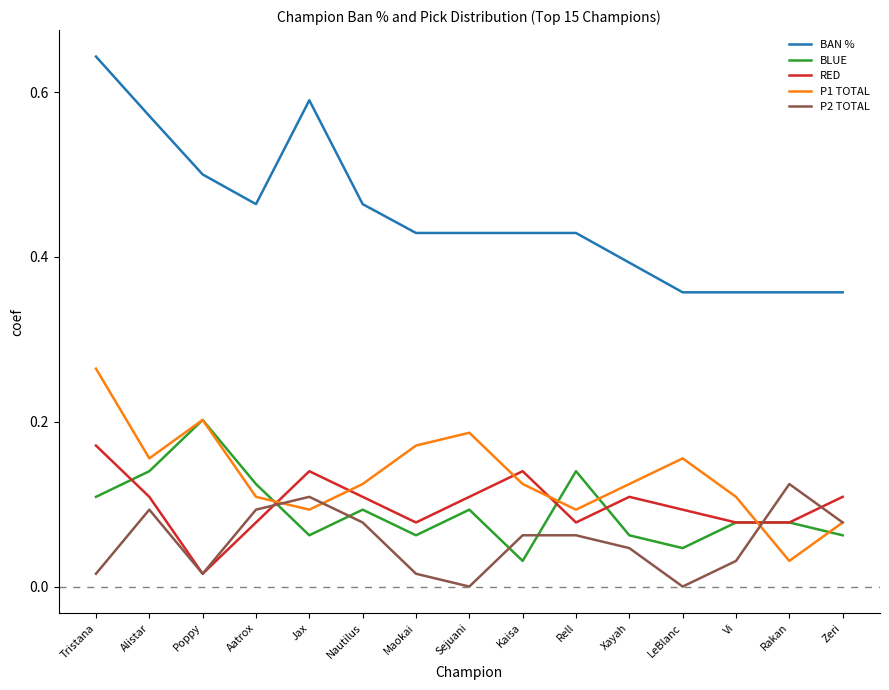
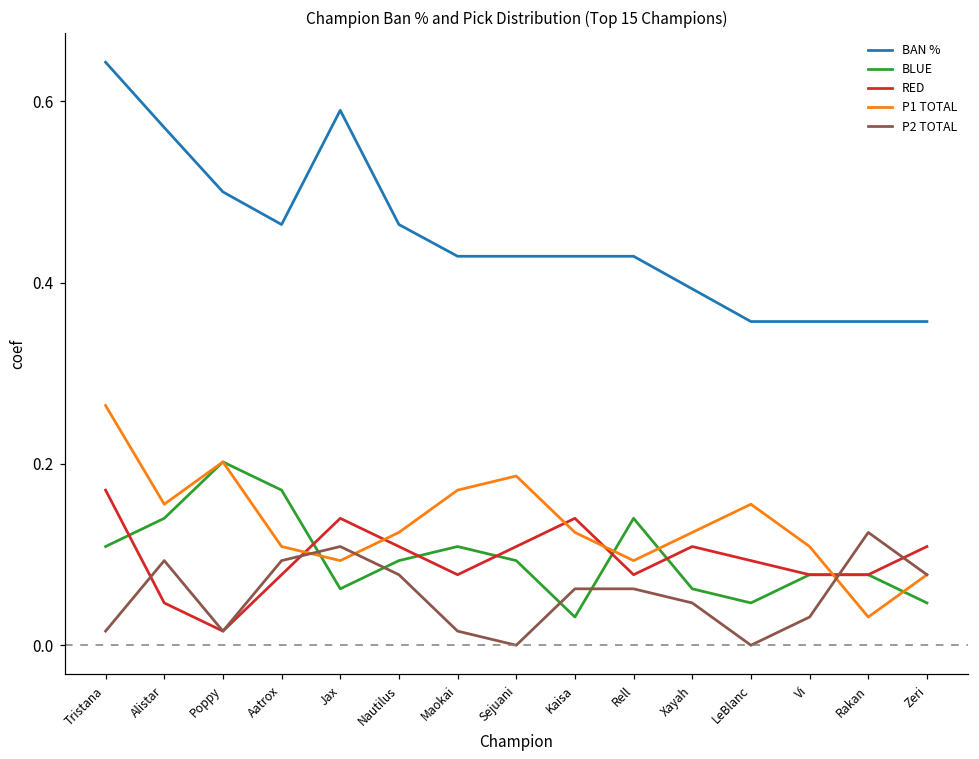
RED, Alistar: 0.11 -> 0.05
BLUE, Aatrox: 0.12 -> 0.17
BLUE, Maokai: 0.06 -> 0.11
BLUE, Zeri: 0.06 -> 0.05
